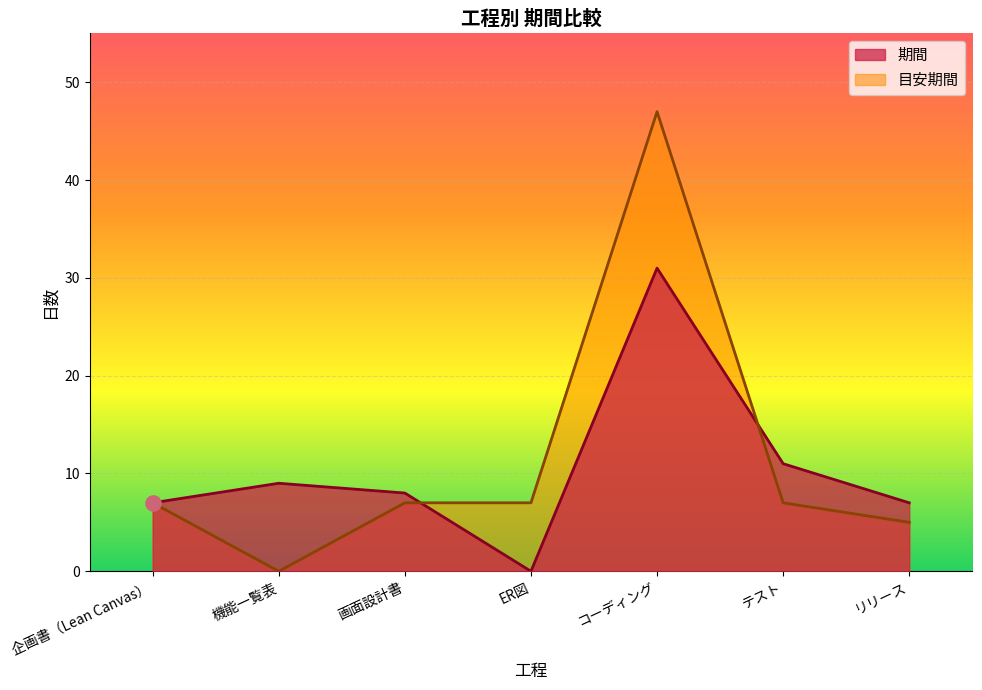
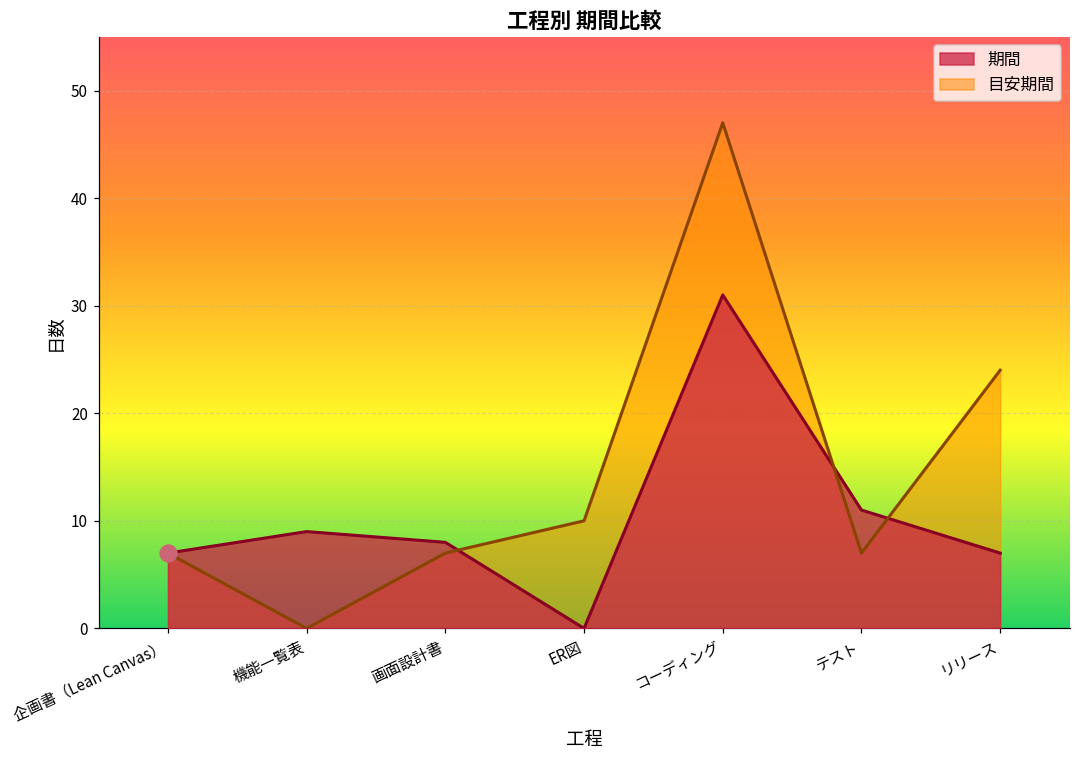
目安期間, ER図: 7 -> 10
目安期間, リリース: 5 -> 24
